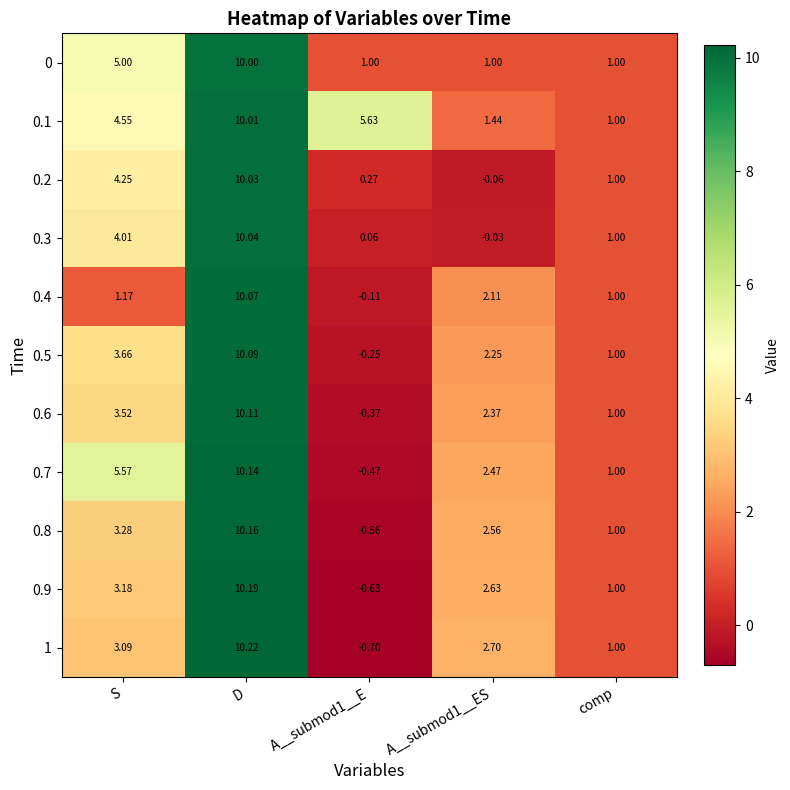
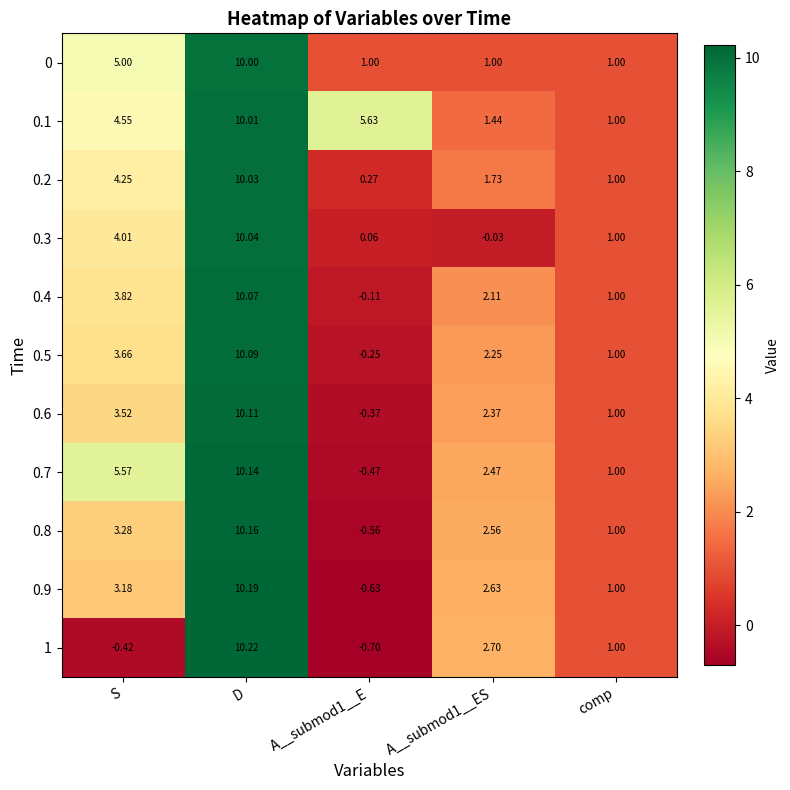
0.2, A__submod1__ES: -0.06 -> 1.73
0.4, S: 1.17 -> 3.82
1, S: 3.09 -> -0.42
